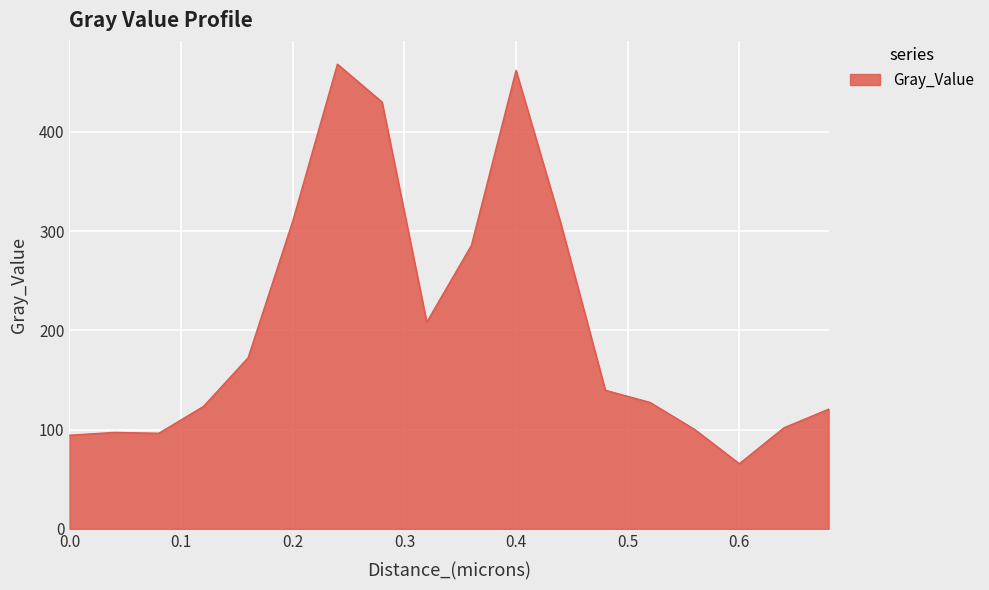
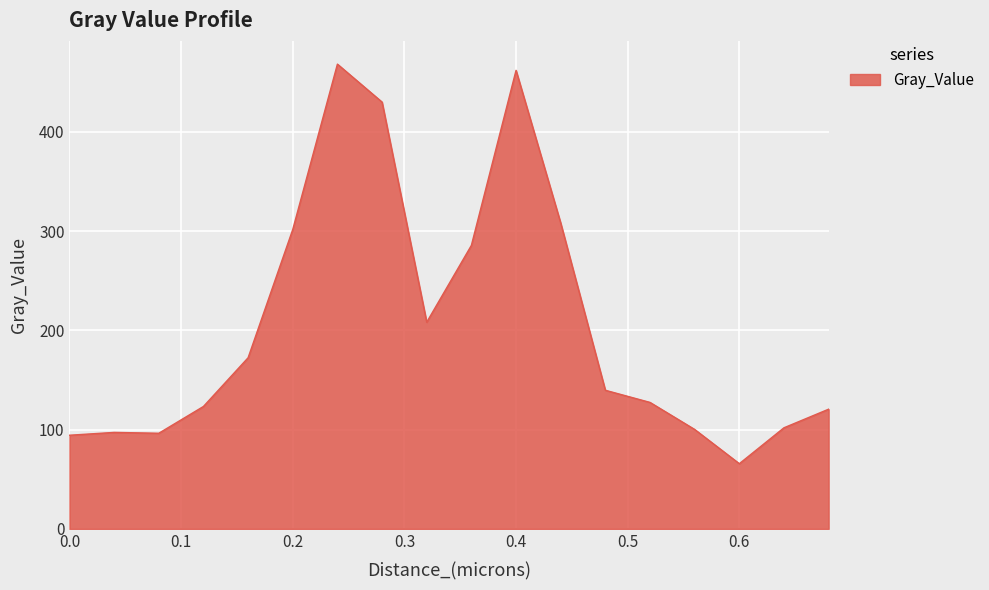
0.2: 310 -> 300
